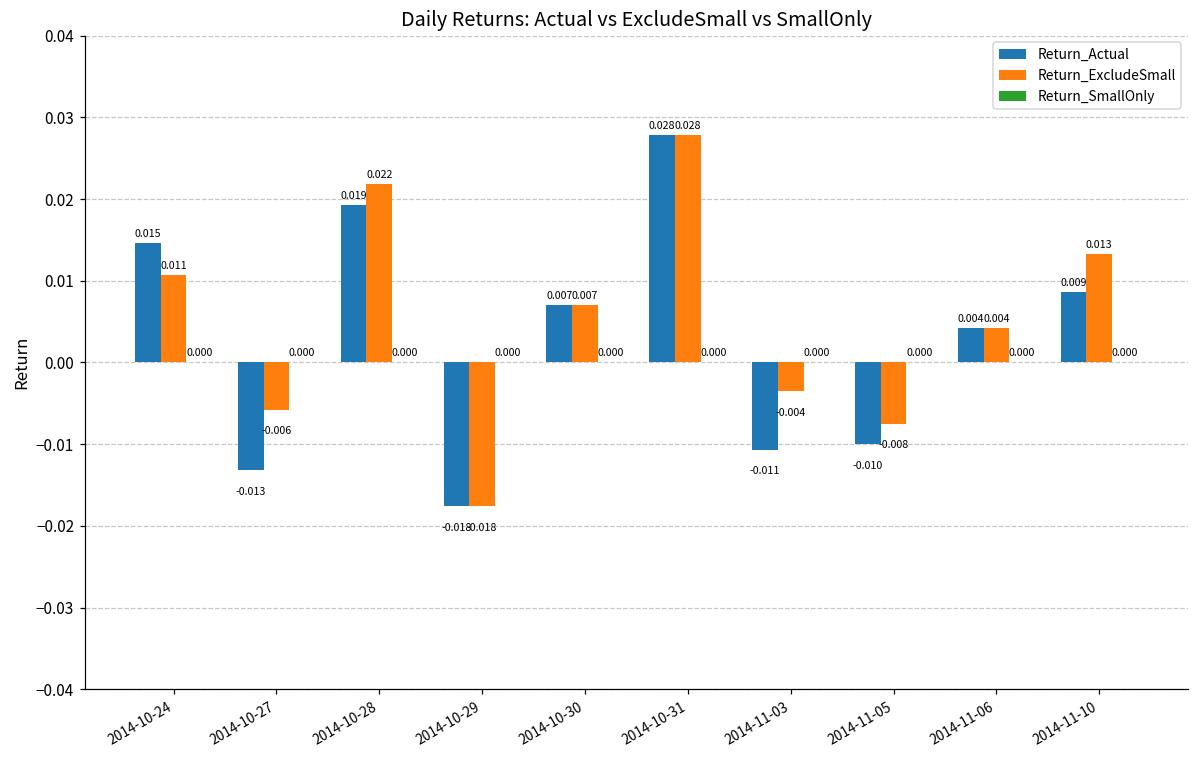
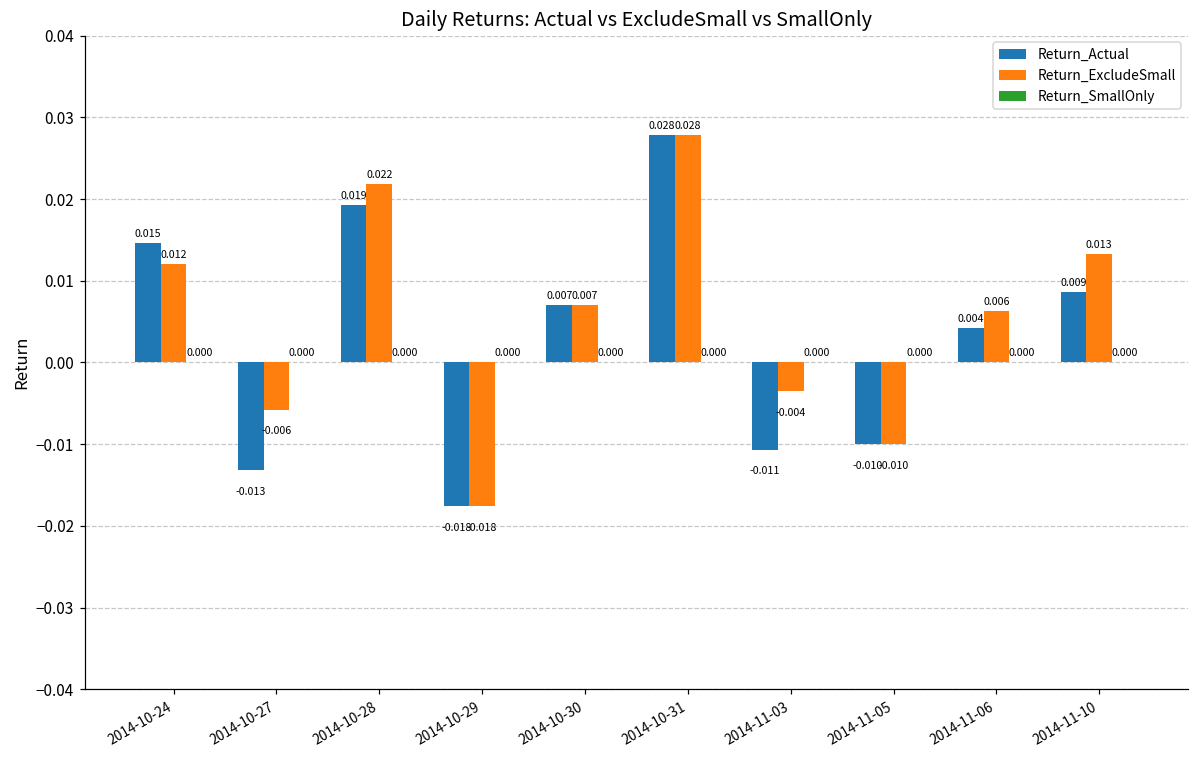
Return_ExcludeSmall, 2014-10-24: 0.011 -> 0.012
Return_ExcludeSmall, 2014-11-05: -0.008 -> -0.010
Return_ExcludeSmall, 2014-11-06: 0.004 -> 0.006
